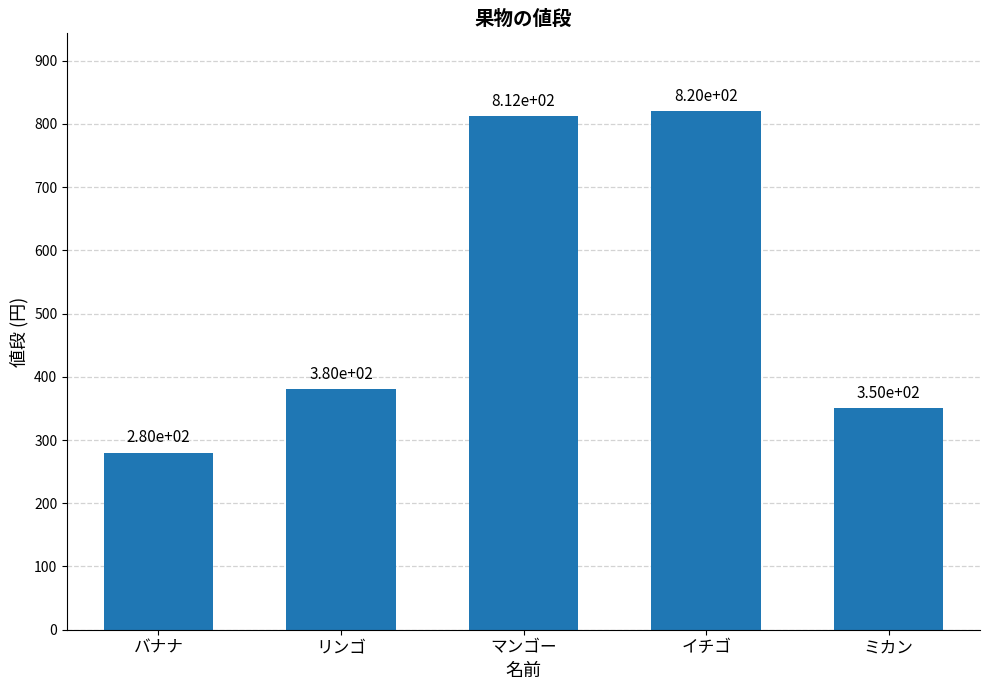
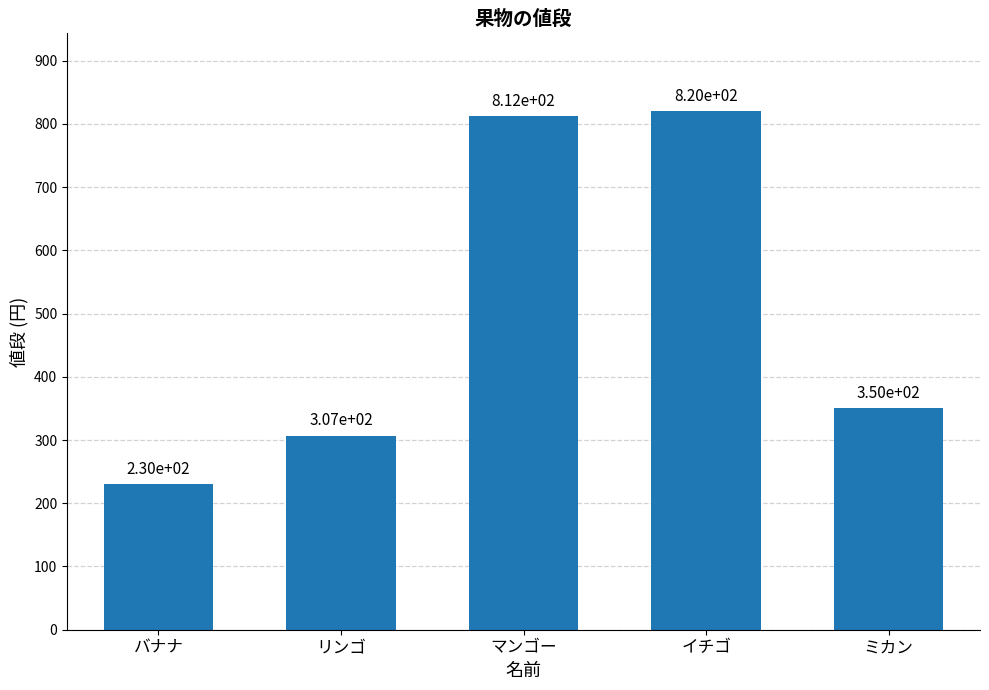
バナナ: 2.80e+02 -> 2.30e+02
リンゴ: 3.80e+02 -> 3.07e+02
